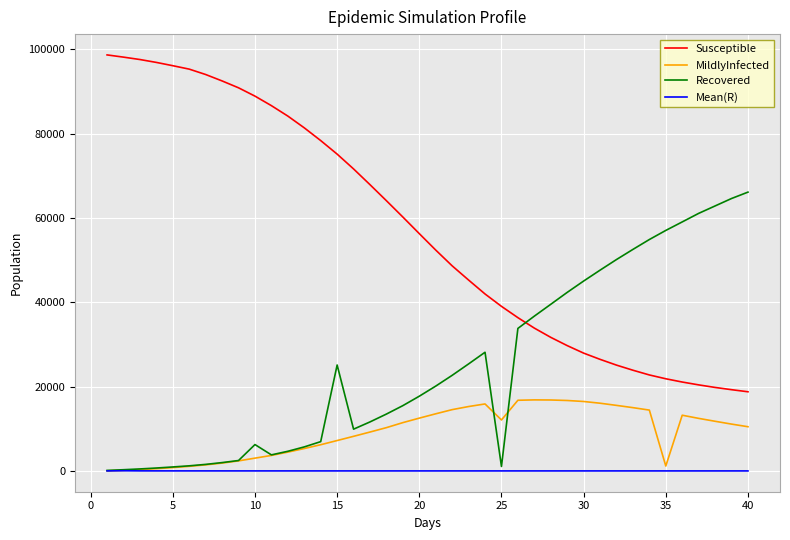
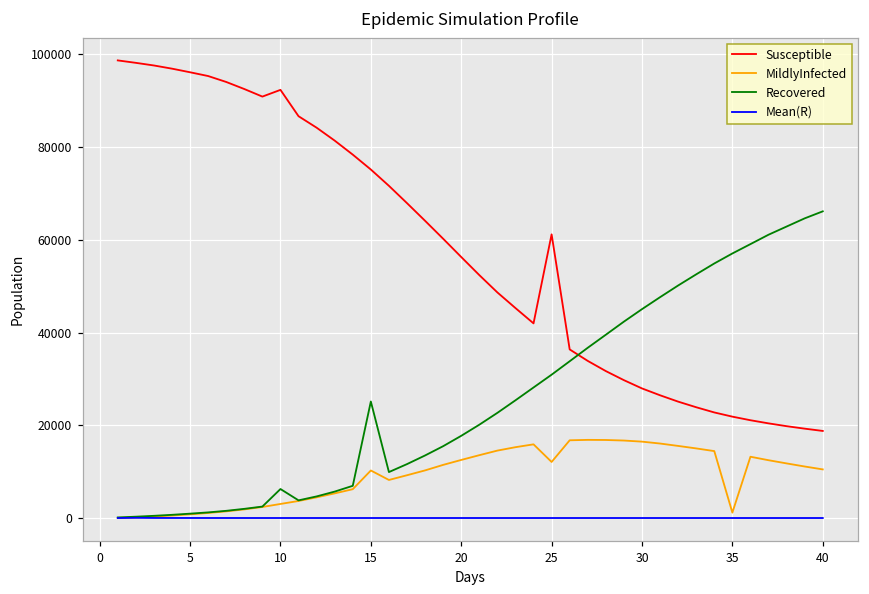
Susceptible, 10: 89000 -> 92000
MildlyInfected, 15: 7000 -> 10000
Susceptible, 25: 39000 -> 61000
Recovered, 25: 1000 -> 31000
